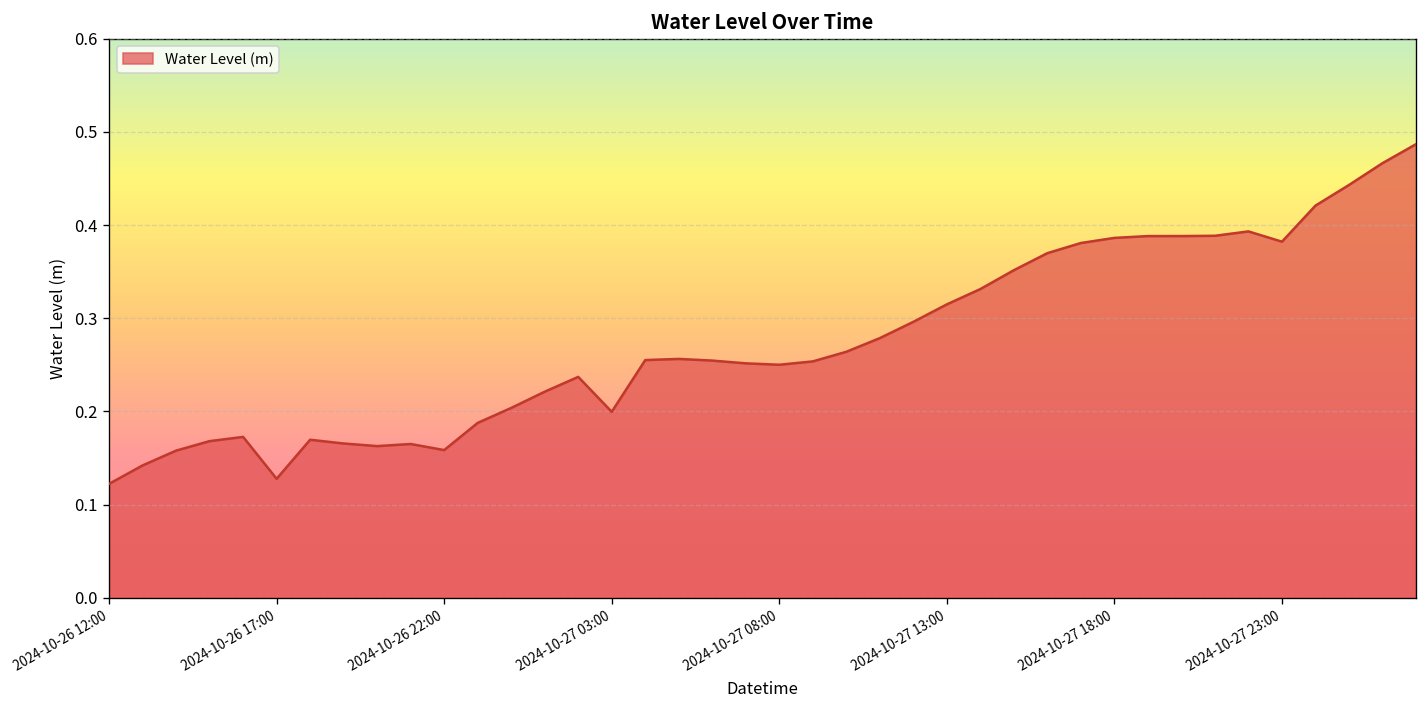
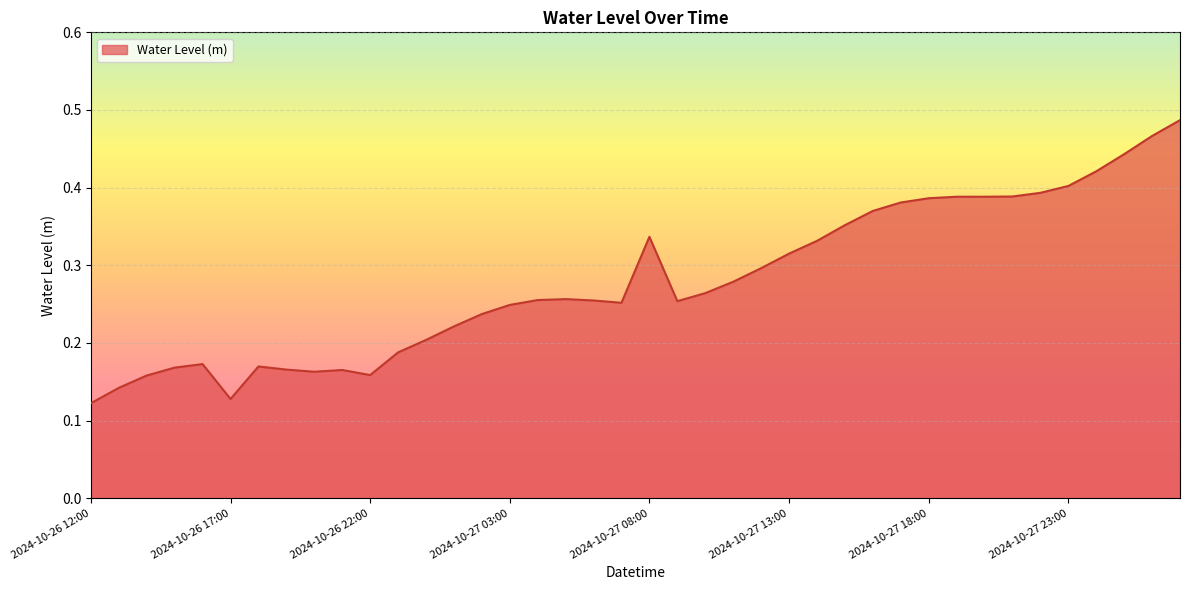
2024-10-27 03:00: 0.20 -> 0.25
2024-10-27 08:00: 0.25 -> 0.34
2024-10-27 23:00: 0.38 -> 0.40
